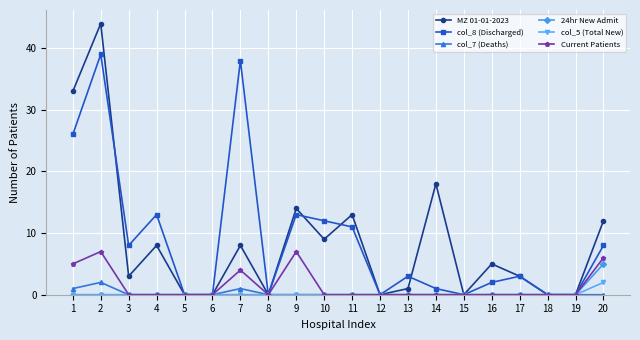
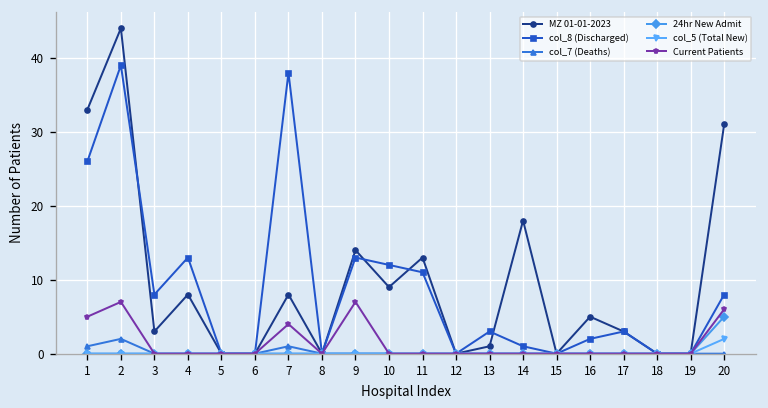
MZ 01-01-2023, 20: 12 -> 31
